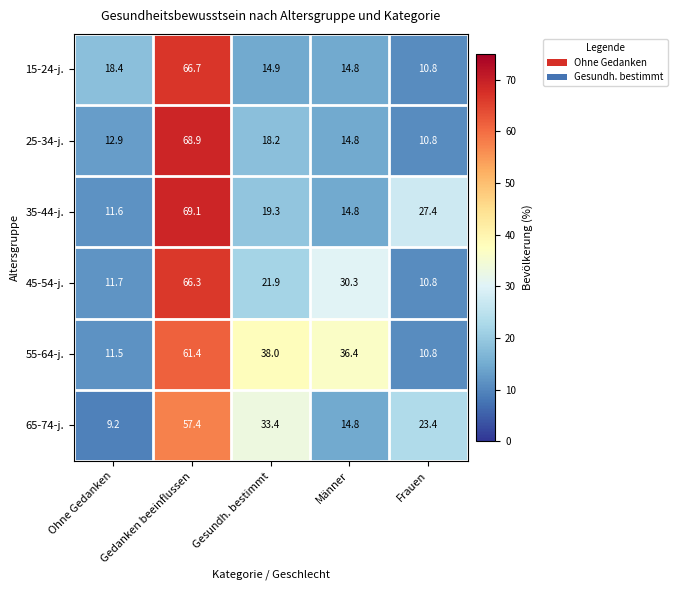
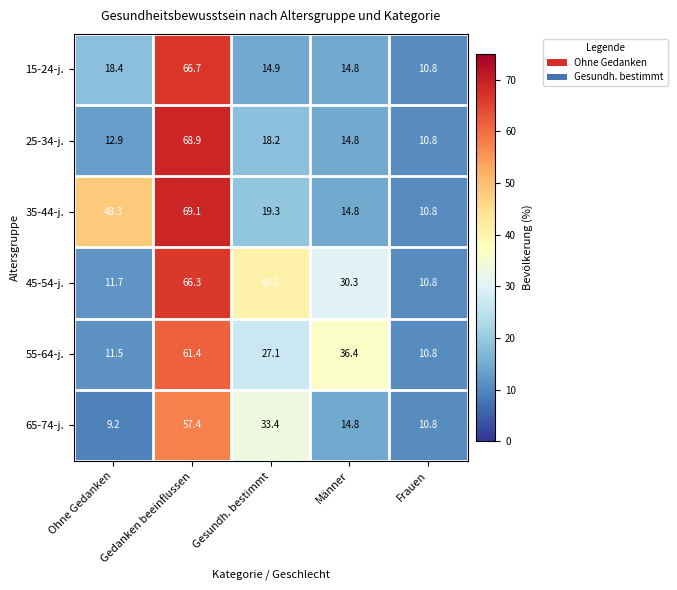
35-44-j., Ohne Gedanken: 11.6 -> 48.3
35-44-j., Frauen: 27.4 -> 10.8
45-54-j., Gesundh. bestimmt: 21.9 -> 40.8
55-64-j., Gesundh. bestimmt: 38.0 -> 27.1
65-74-j., Frauen: 23.4 -> 10.8
